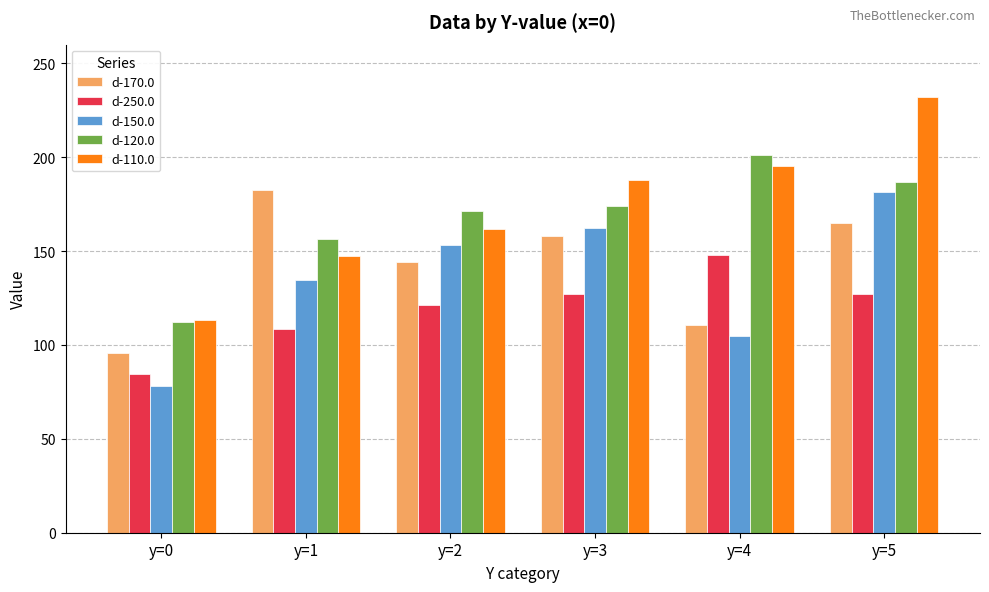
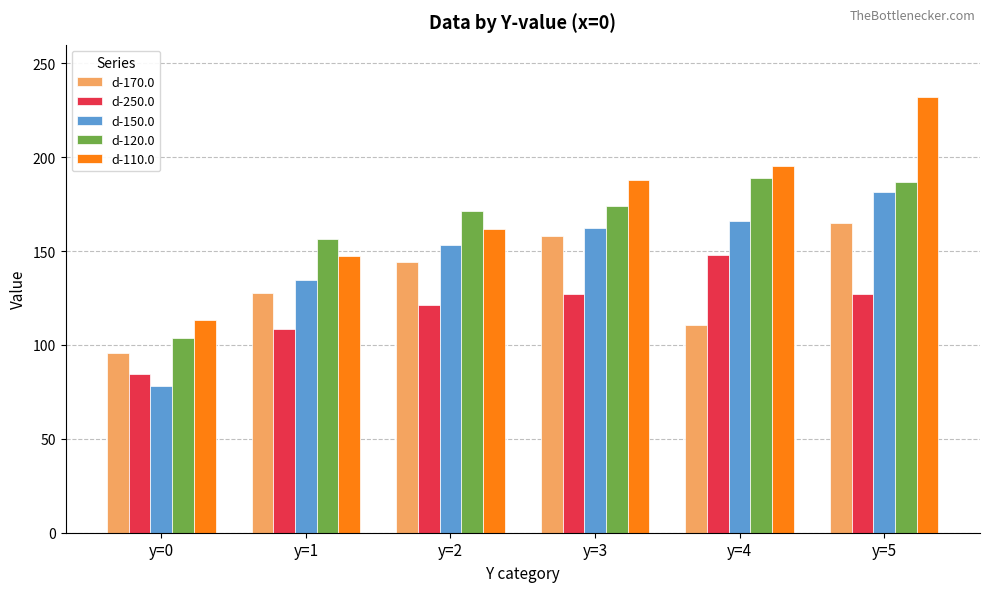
d-120.0, y=0: 112 -> 104
d-170.0, y=1: 183 -> 128
d-150.0, y=4: 105 -> 166
d-120.0, y=4: 201 -> 189
